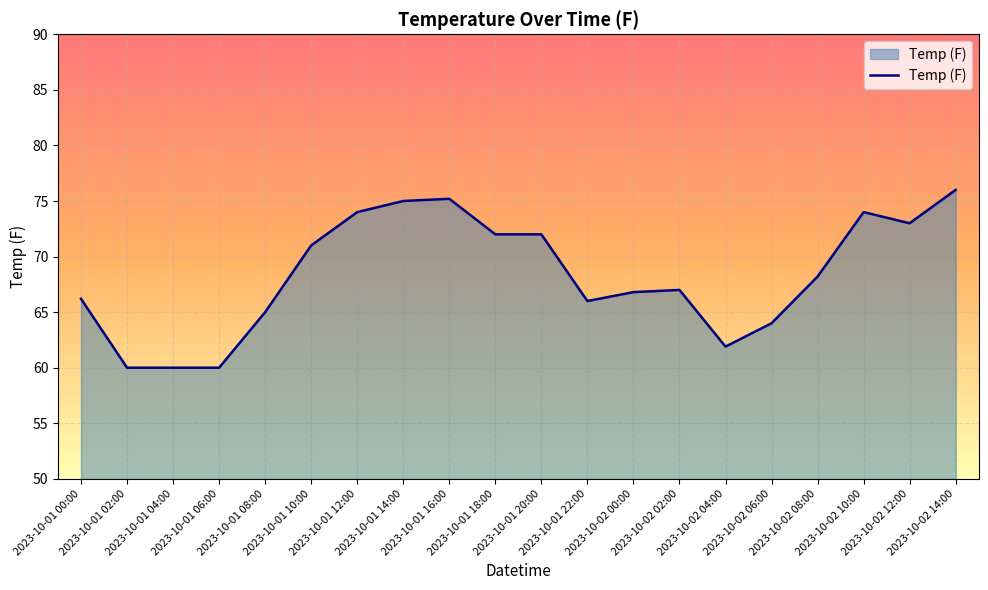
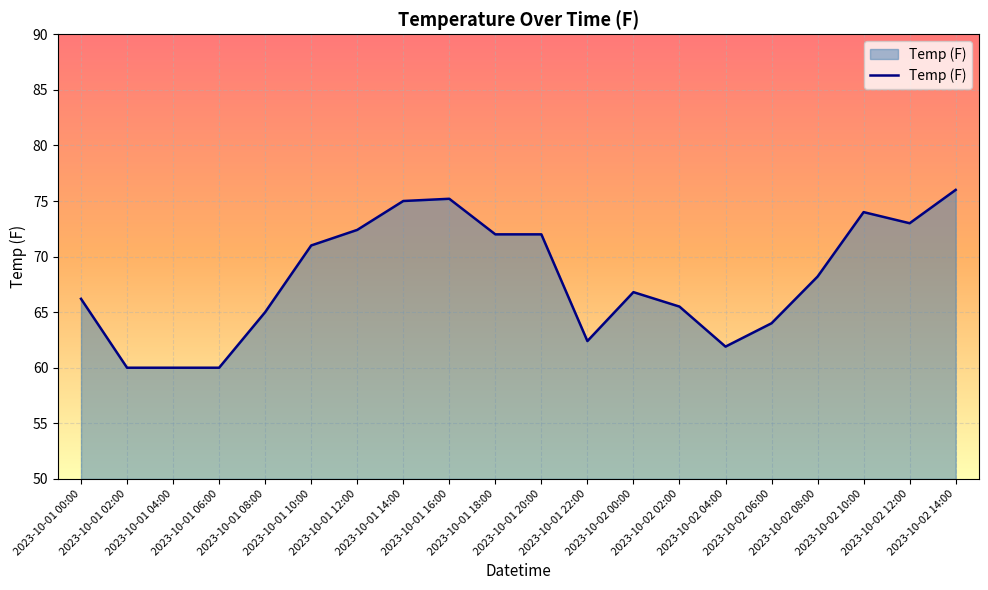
2023-10-01 12:00: 74.0 -> 72.4
2023-10-01 22:00: 66.0 -> 62.4
2023-10-02 02:00: 67.0 -> 65.5
